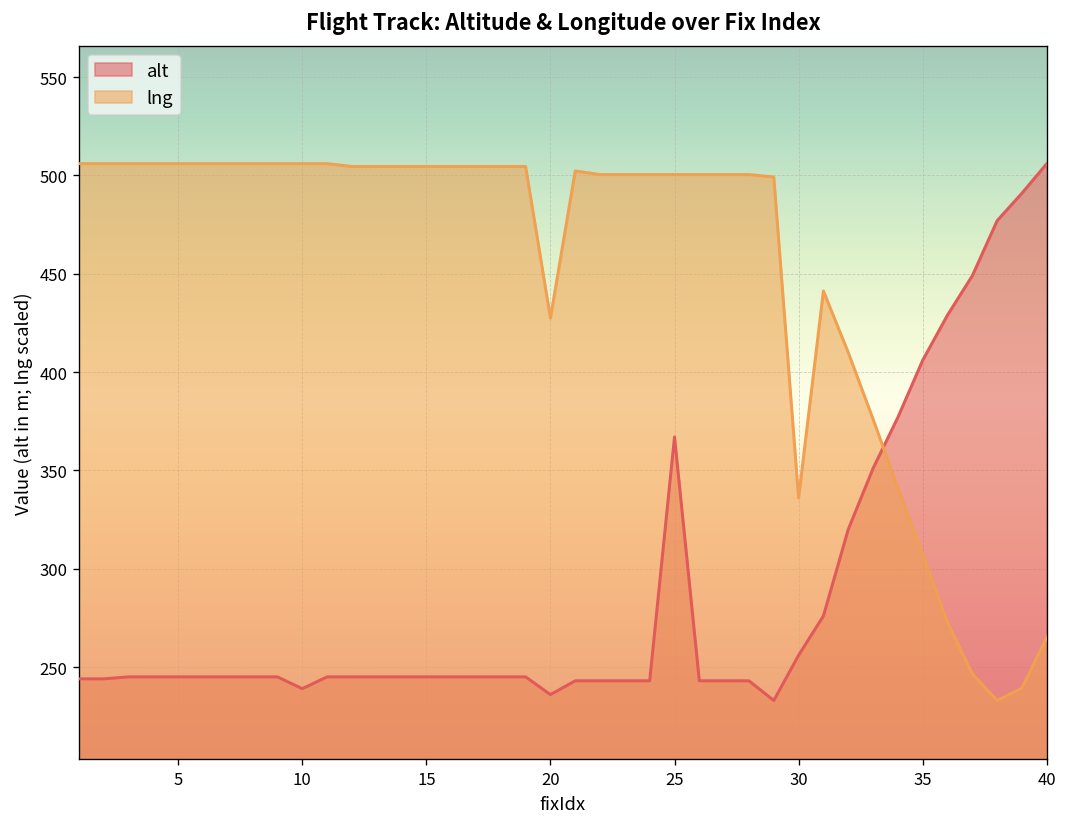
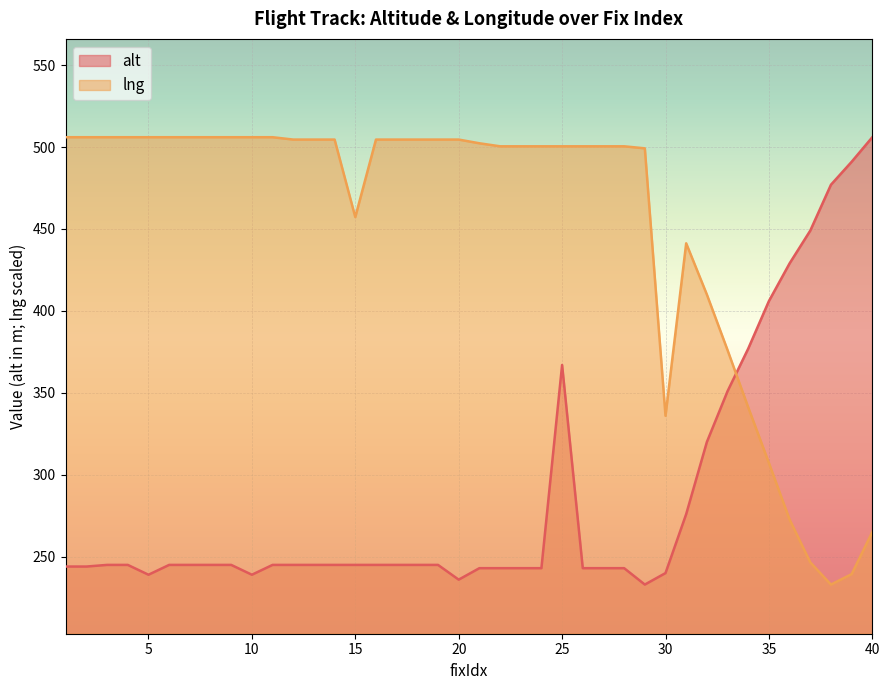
alt, 5: 245 -> 239
lng, 15: 505 -> 457
lng, 20: 427 -> 505
alt, 30: 256 -> 240
